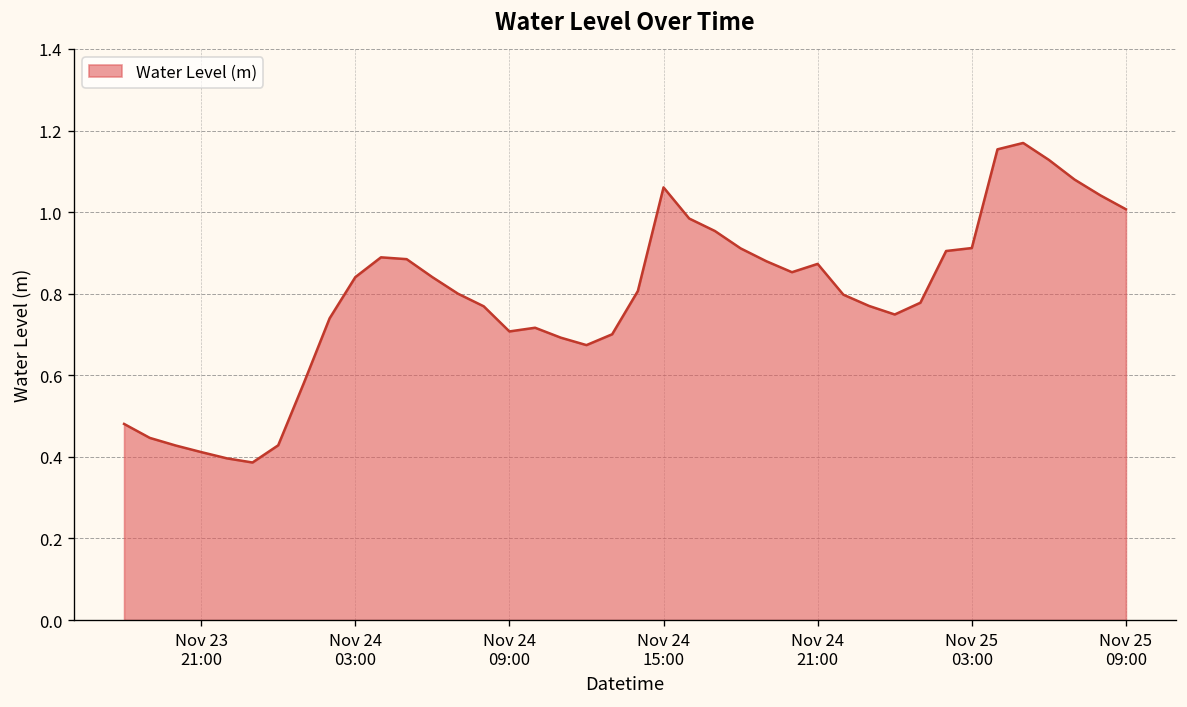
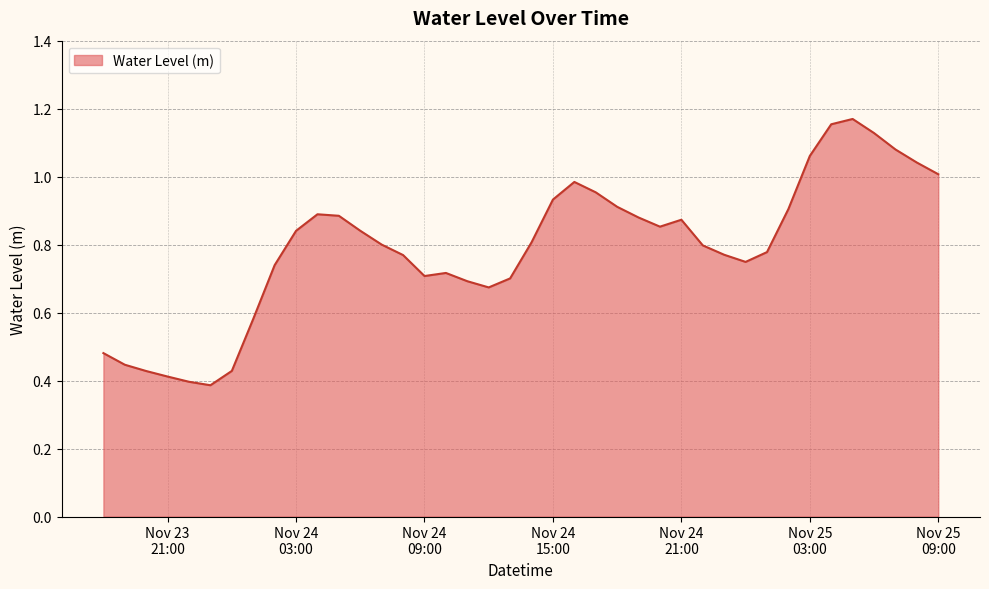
Nov 24 15:00: 1.06 -> 0.93
Nov 25 03:00: 0.91 -> 1.06
